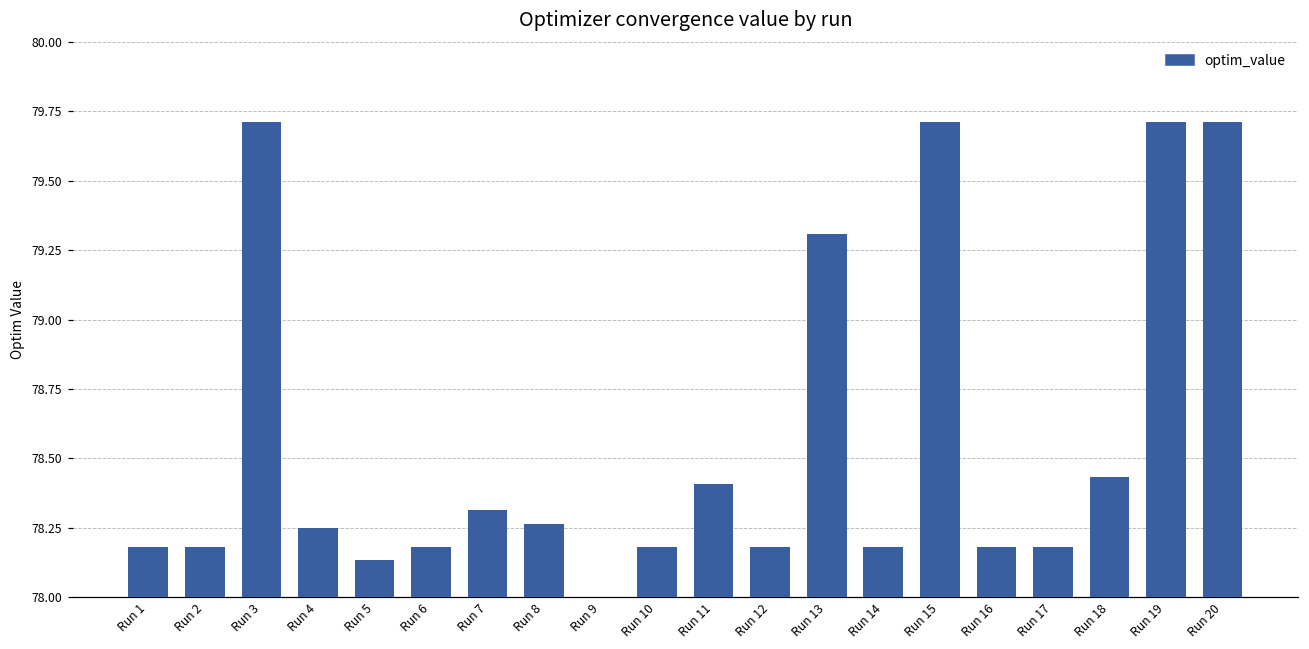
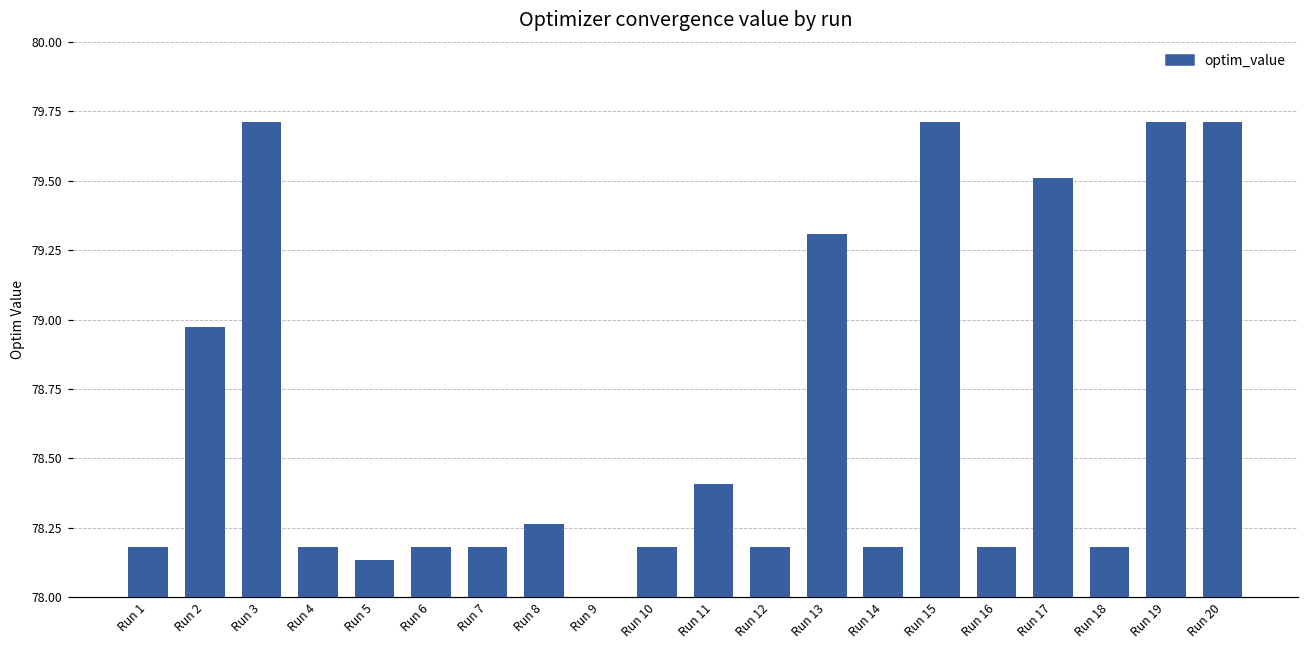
Run 2: 78.18 -> 78.97
Run 4: 78.25 -> 78.18
Run 7: 78.31 -> 78.18
Run 17: 78.18 -> 79.51
Run 18: 78.43 -> 78.18
